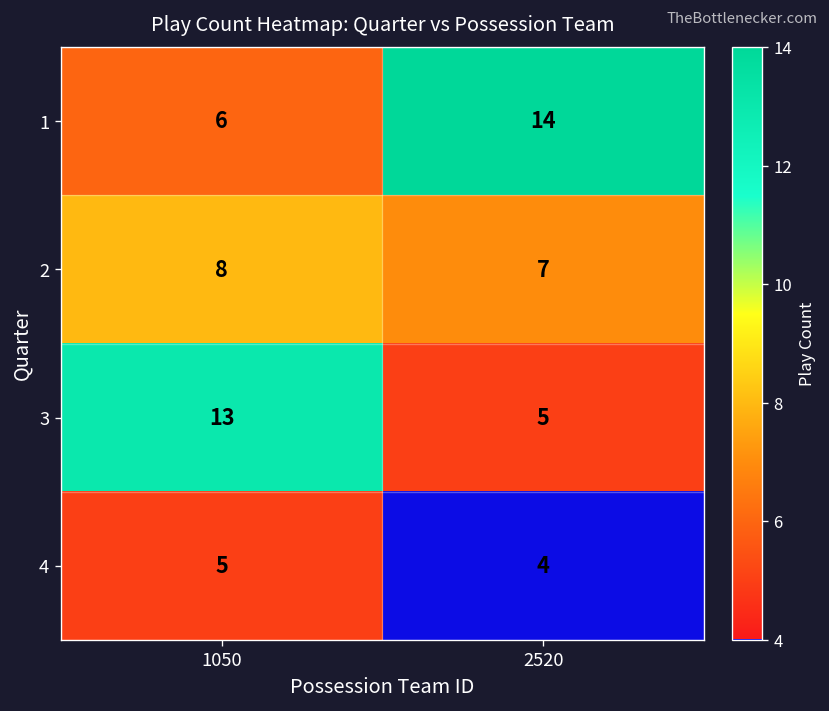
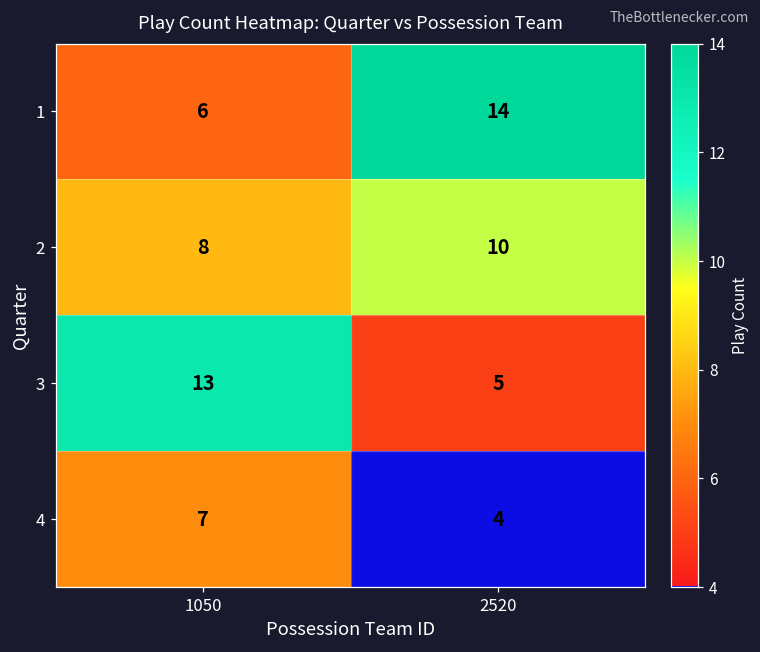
2, 2520: 7 -> 10
4, 1050: 5 -> 7
